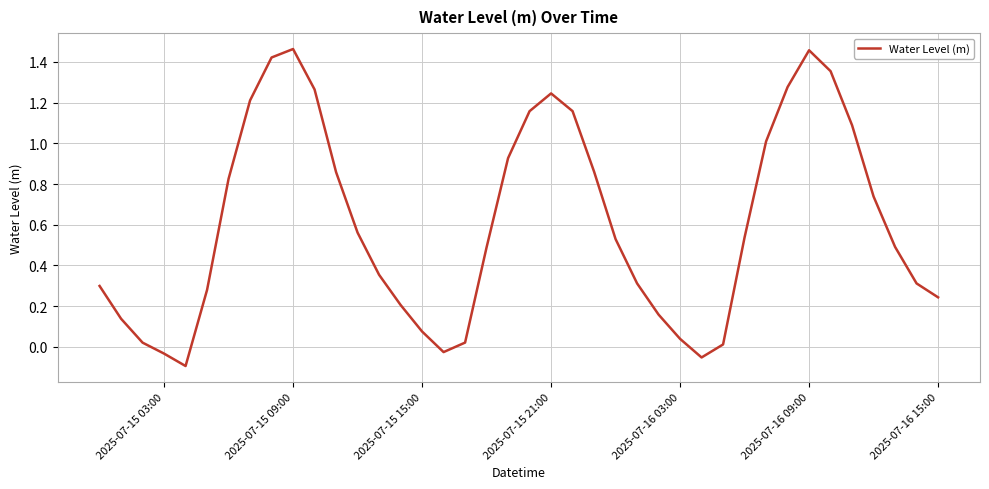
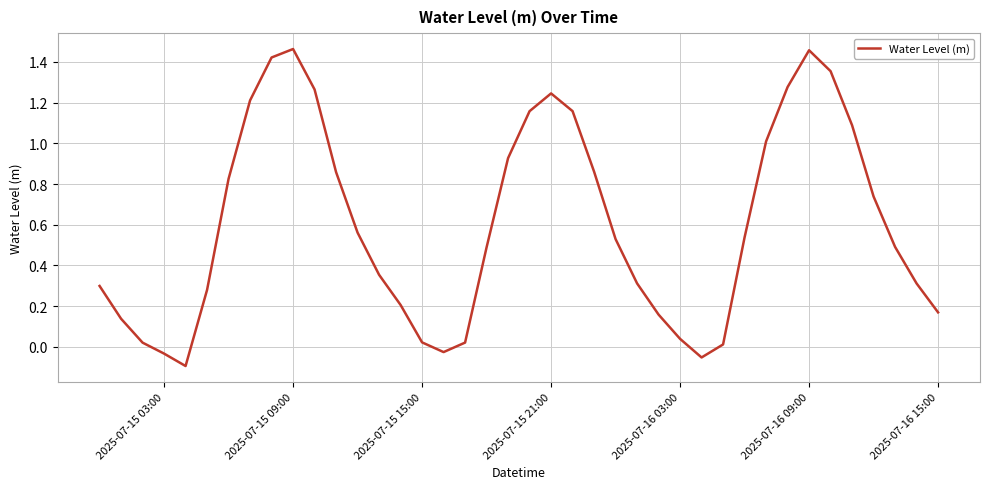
2025-07-15 15:00: 0.08 -> 0.02
2025-07-16 15:00: 0.24 -> 0.17
